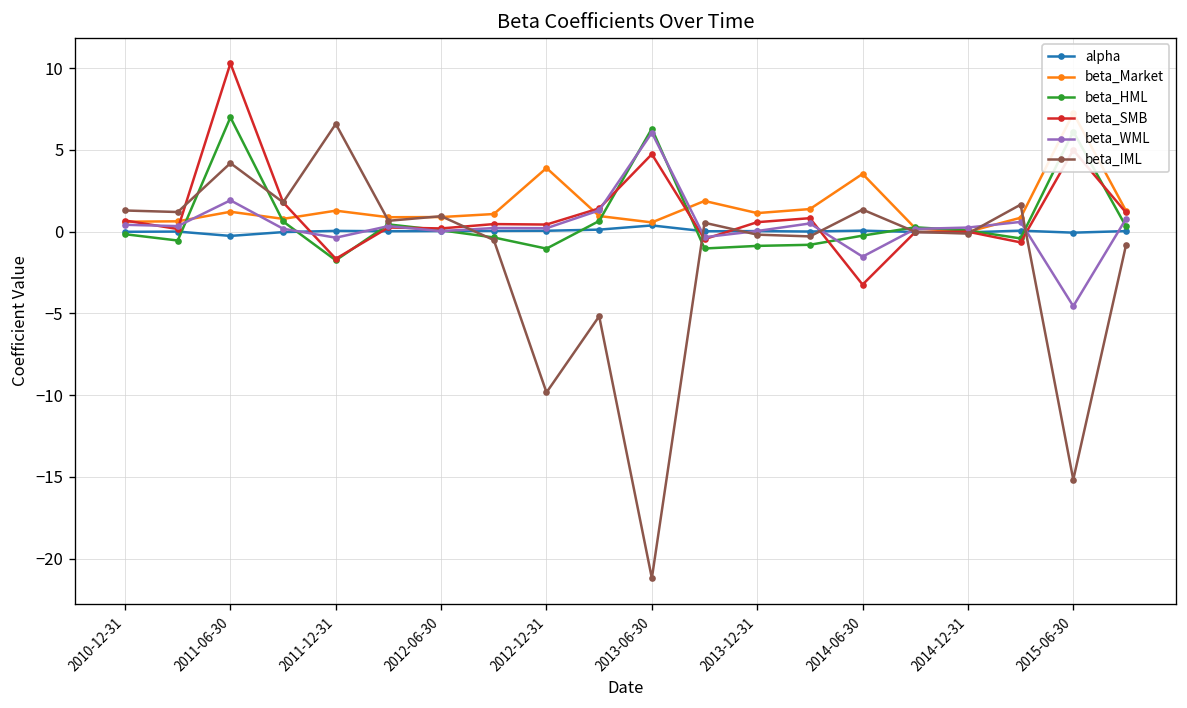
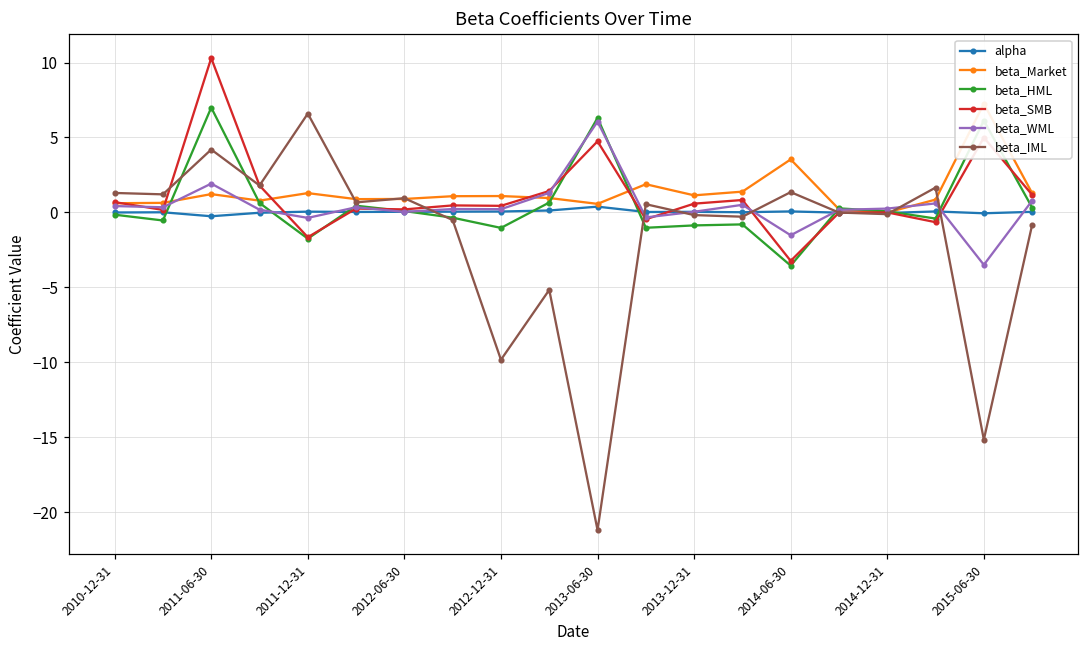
beta_Market, 2012-12-31: 3.9 -> 1.1
beta_HML, 2014-06-30: -0.2 -> -3.6
beta_WML, 2015-06-30: -4.6 -> -3.5
